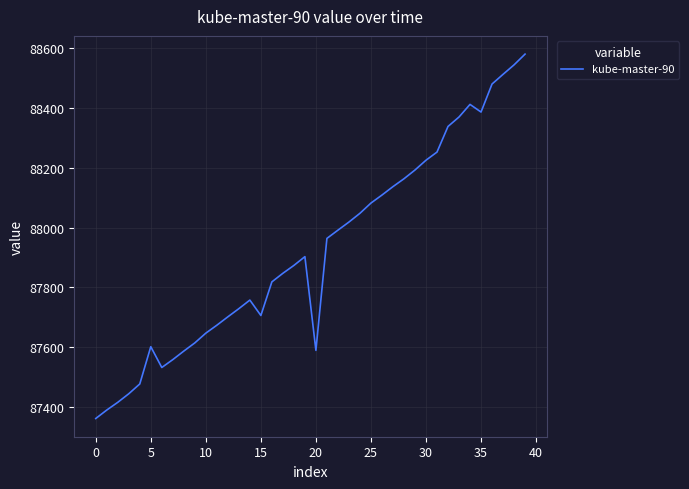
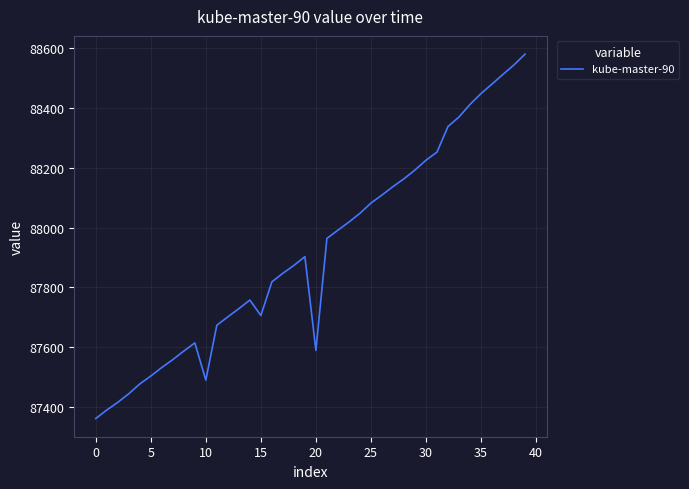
5: 87600 -> 87500
10: 87650 -> 87490
35: 88390 -> 88450
